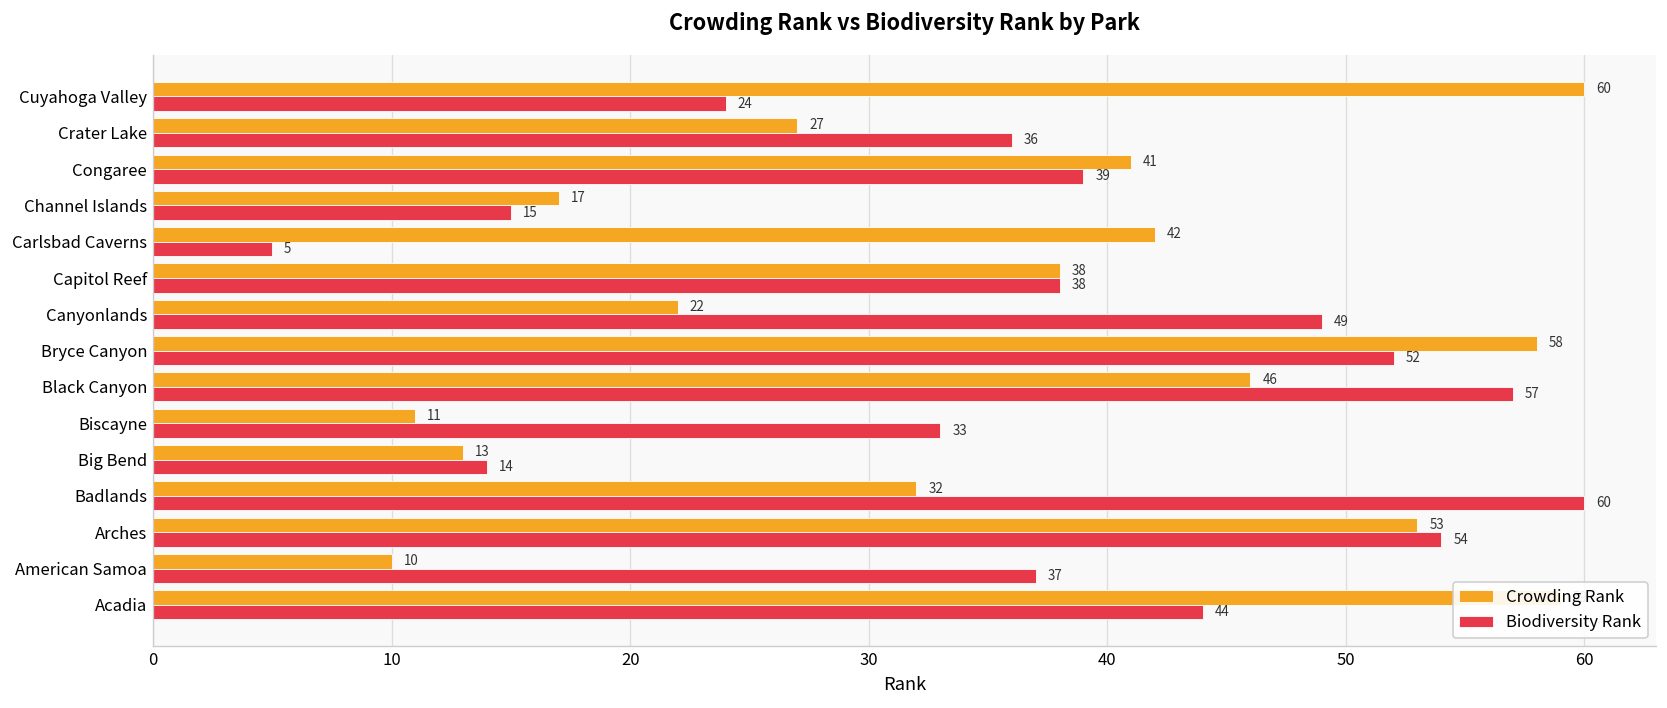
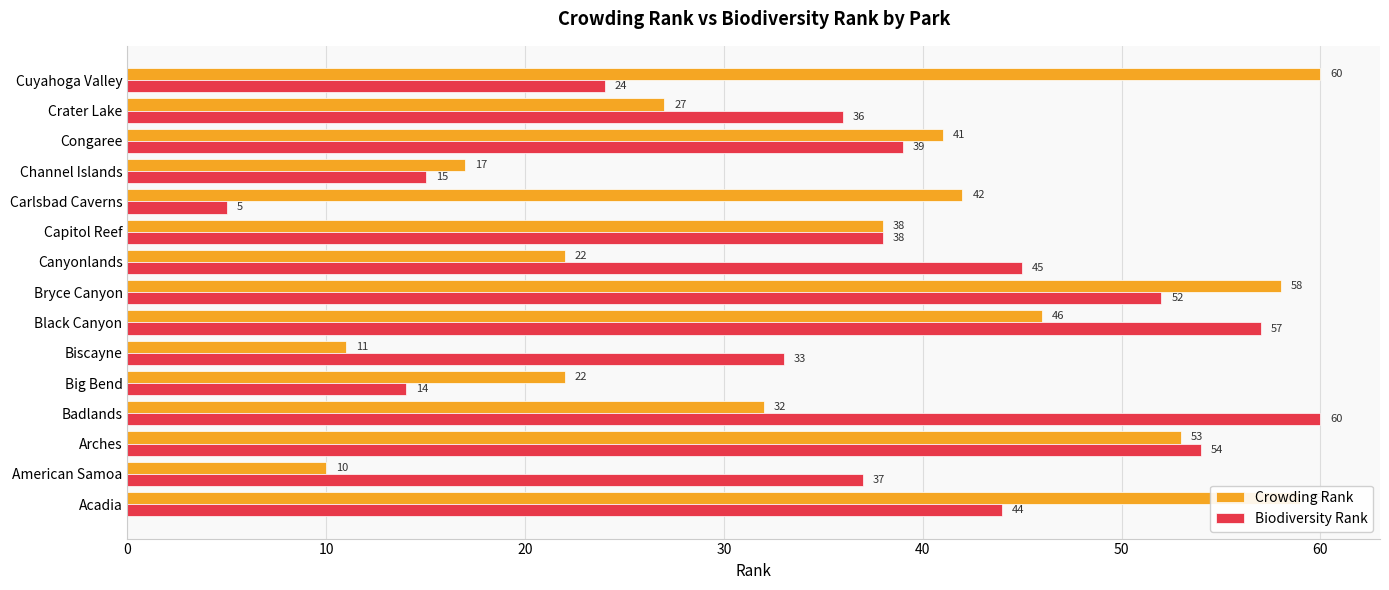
Biodiversity Rank, Canyonlands: 49 -> 45
Crowding Rank, Big Bend: 13 -> 22
